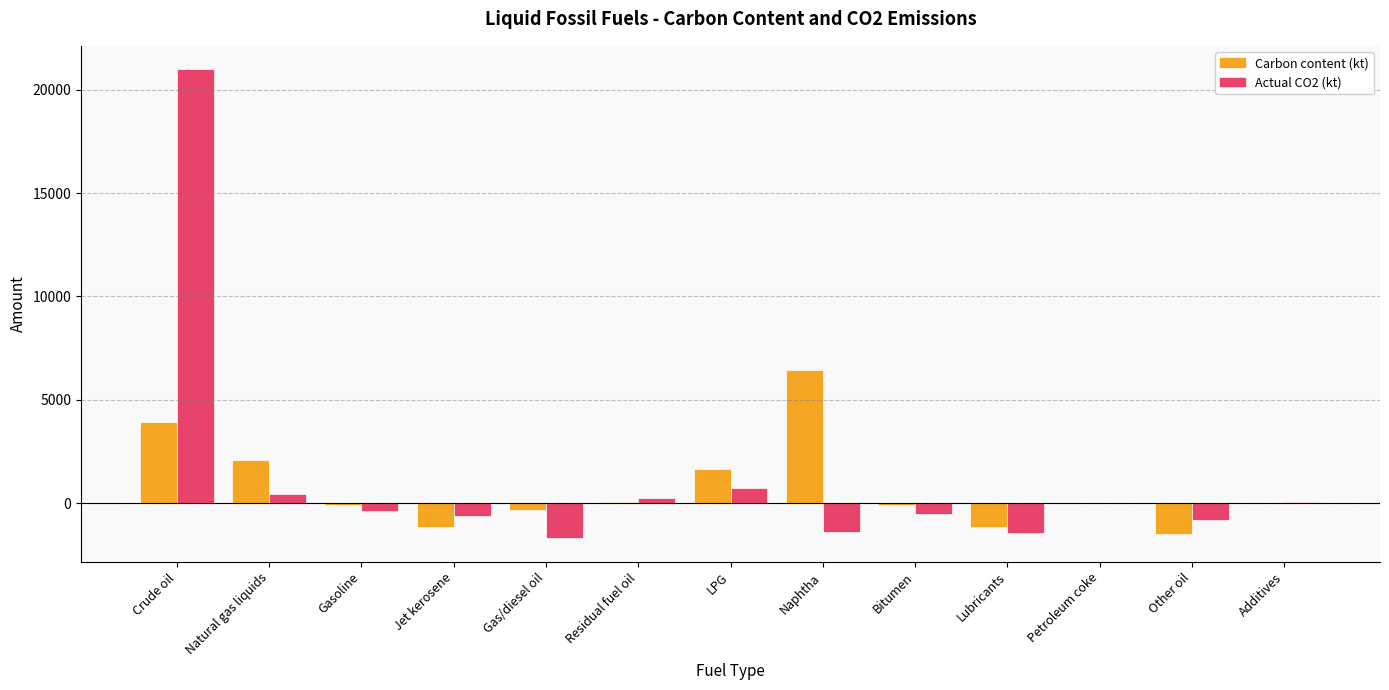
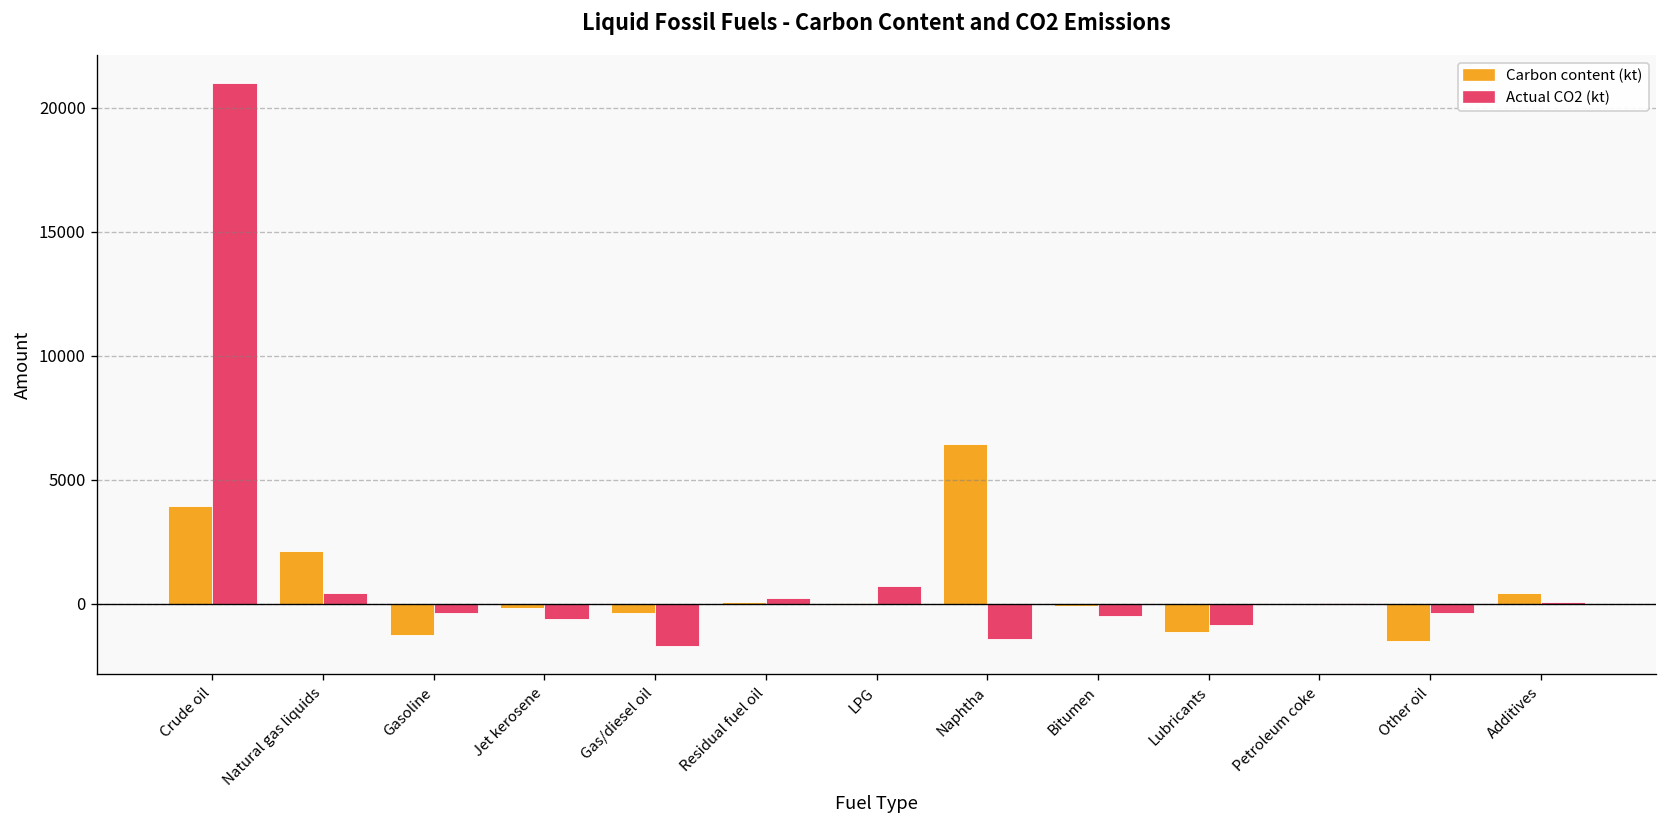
Carbon content (kt), Gasoline: -100 -> -1300
Carbon content (kt), Jet kerosene: -1100 -> -200
Carbon content (kt), LPG: 1700 -> 0
Actual CO2 (kt), Lubricants: -1400 -> -800
Actual CO2 (kt), Other oil: -800 -> -400
Carbon content (kt), Additives: 0 -> 400
